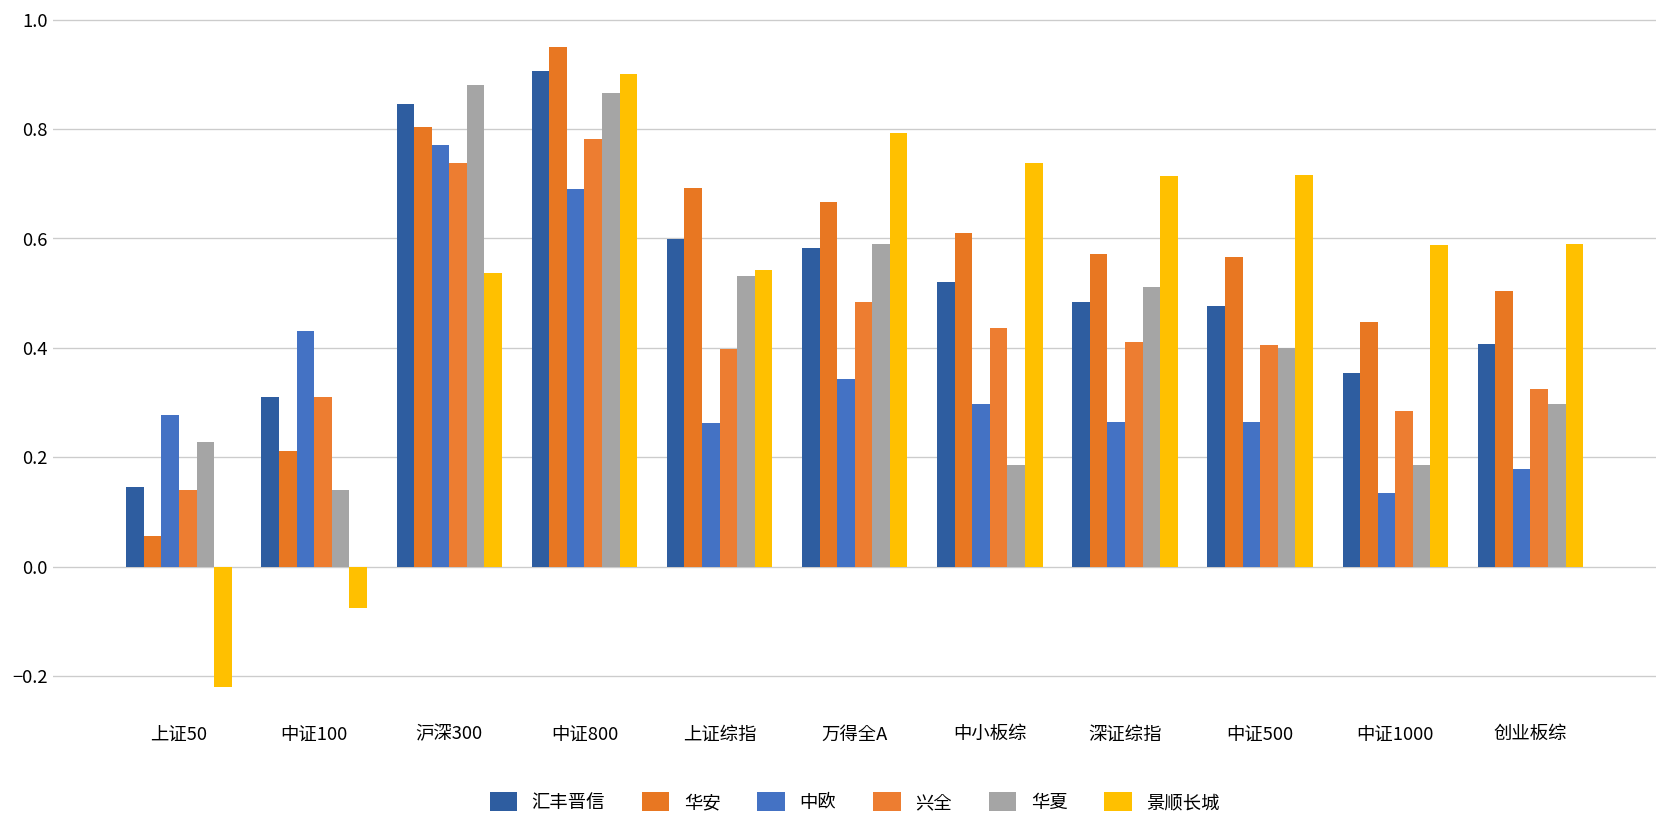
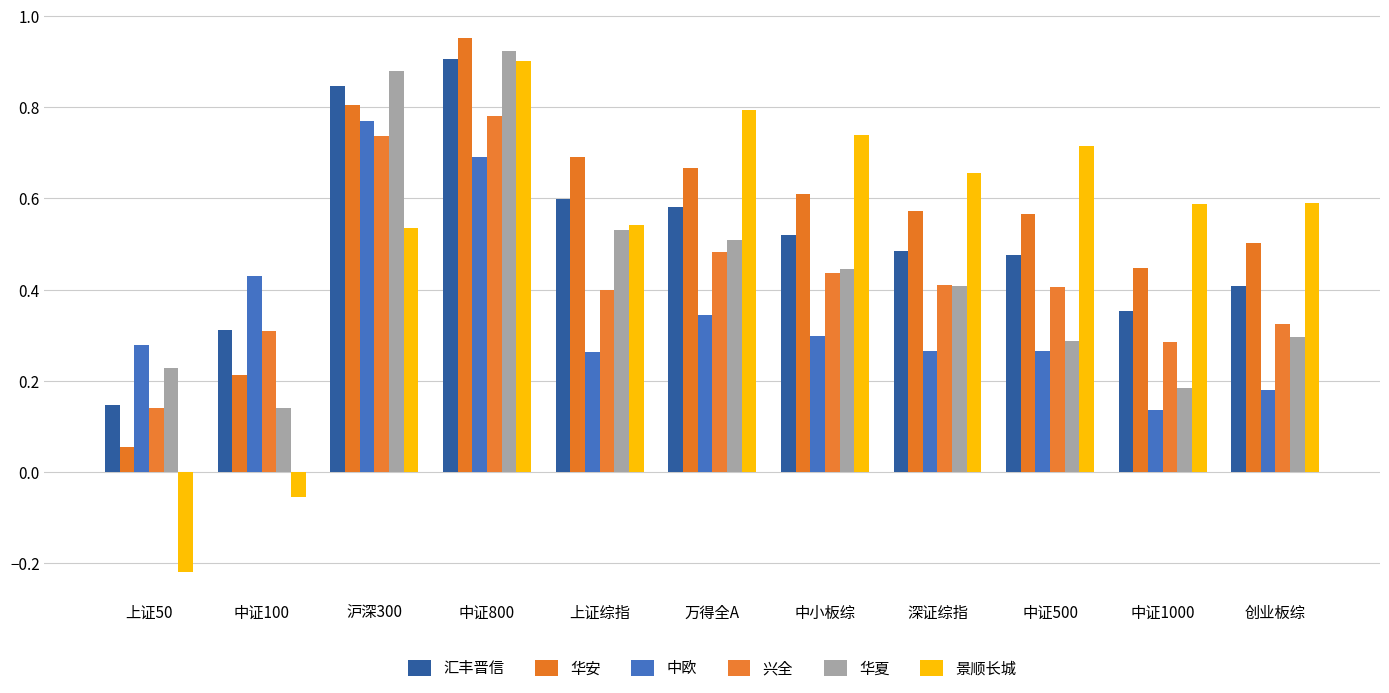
景顺长城, 中证100: -0.08 -> -0.06
华夏, 中证800: 0.87 -> 0.92
华夏, 万得全A: 0.59 -> 0.51
华夏, 中小板综: 0.19 -> 0.45
华夏, 深证综指: 0.51 -> 0.41
景顺长城, 深证综指: 0.71 -> 0.66
华夏, 中证500: 0.40 -> 0.29
